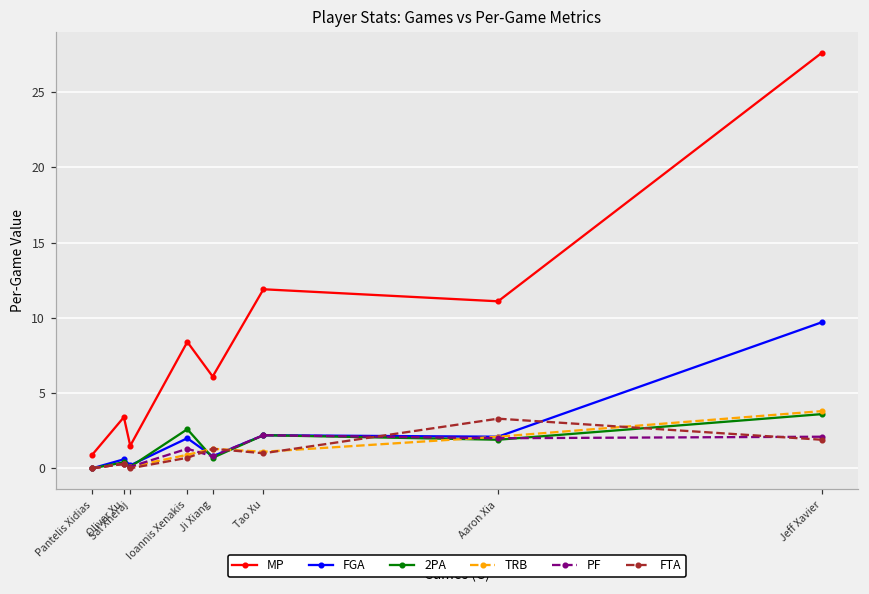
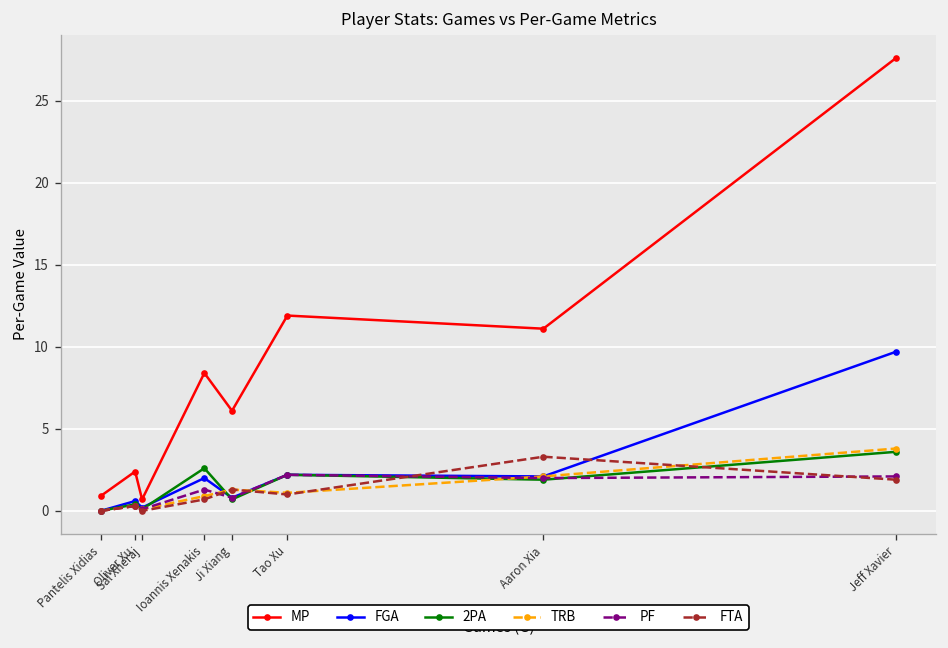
MP, Oliver Xu: 3.4 -> 2.4
MP, Sal Xheraj: 1.5 -> 0.7
